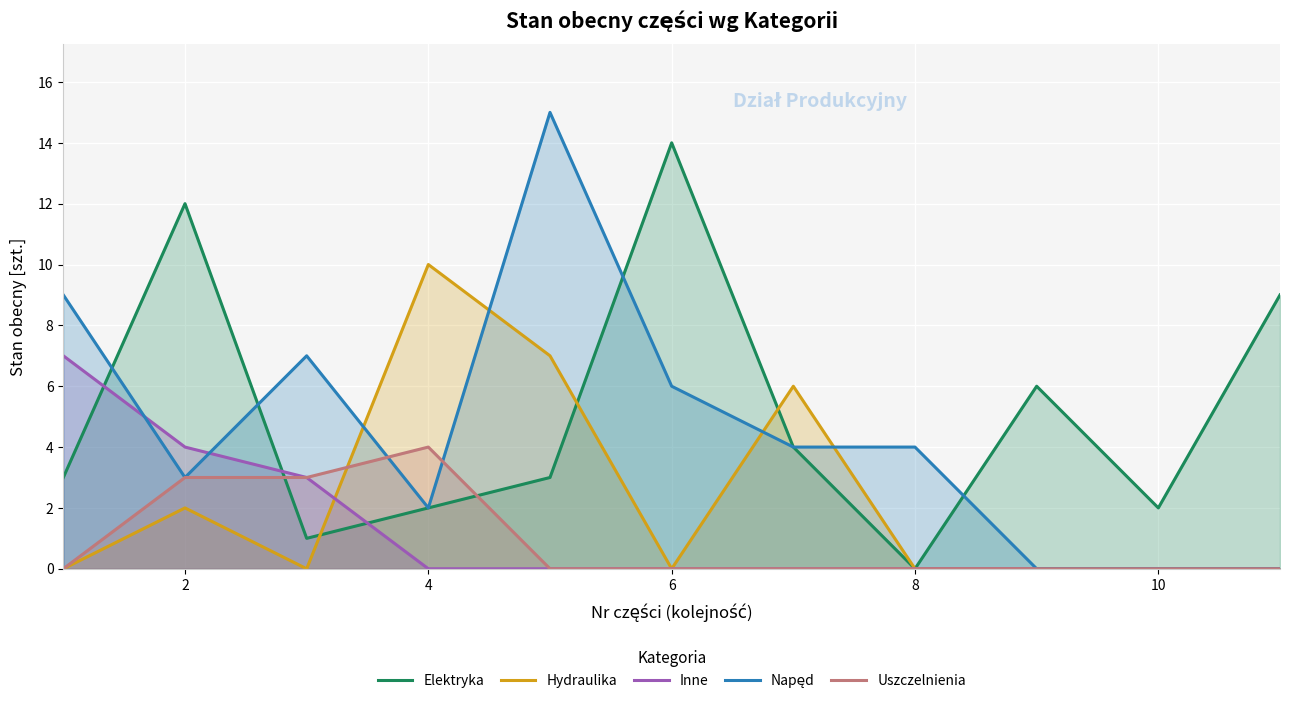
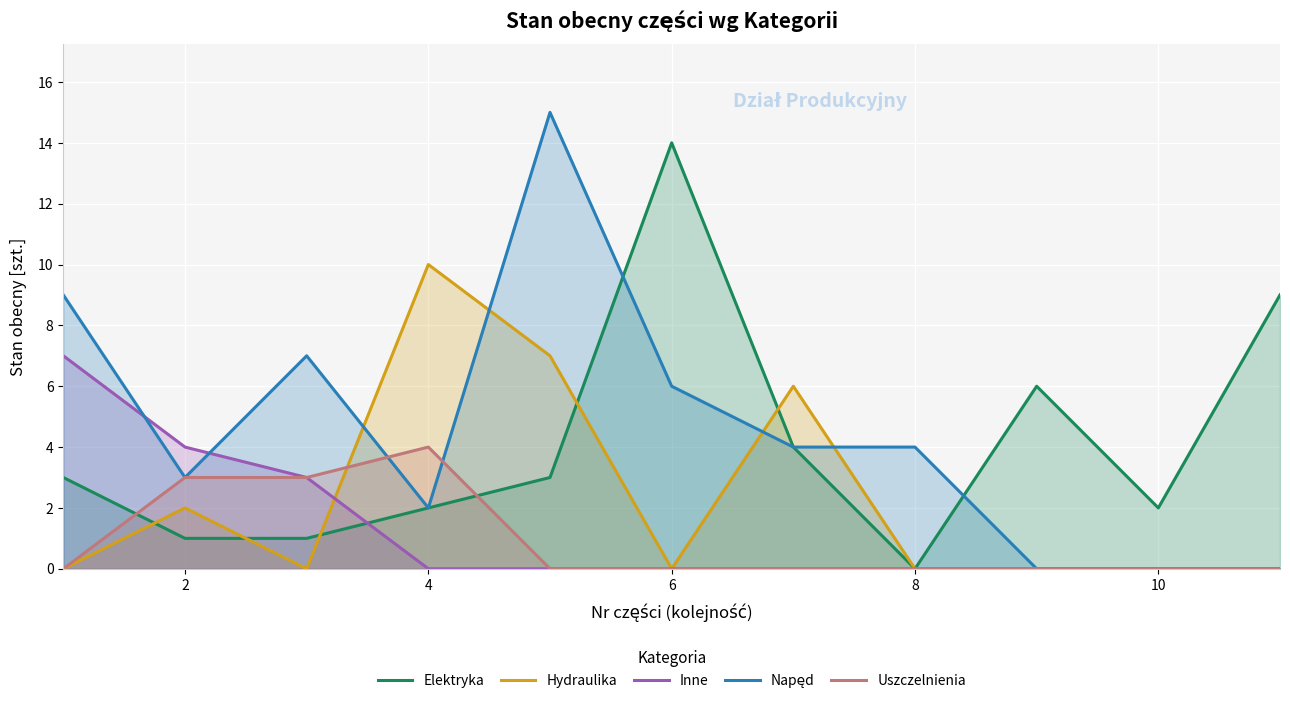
Elektryka, 2: 12 -> 1
